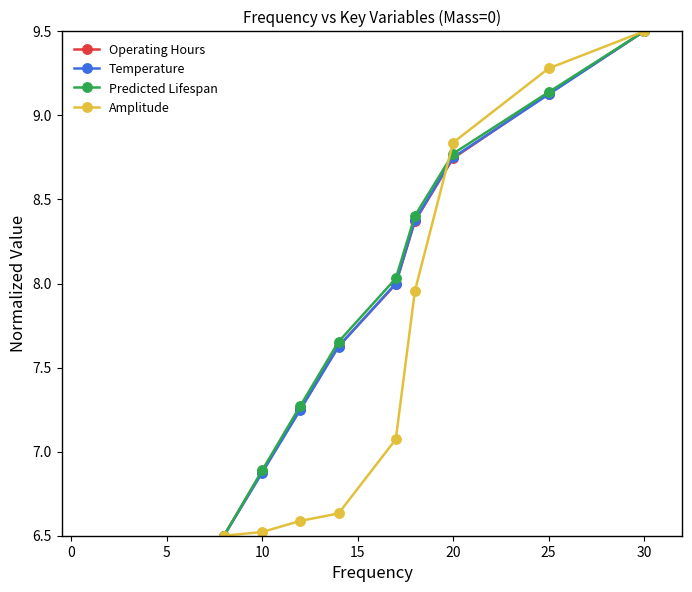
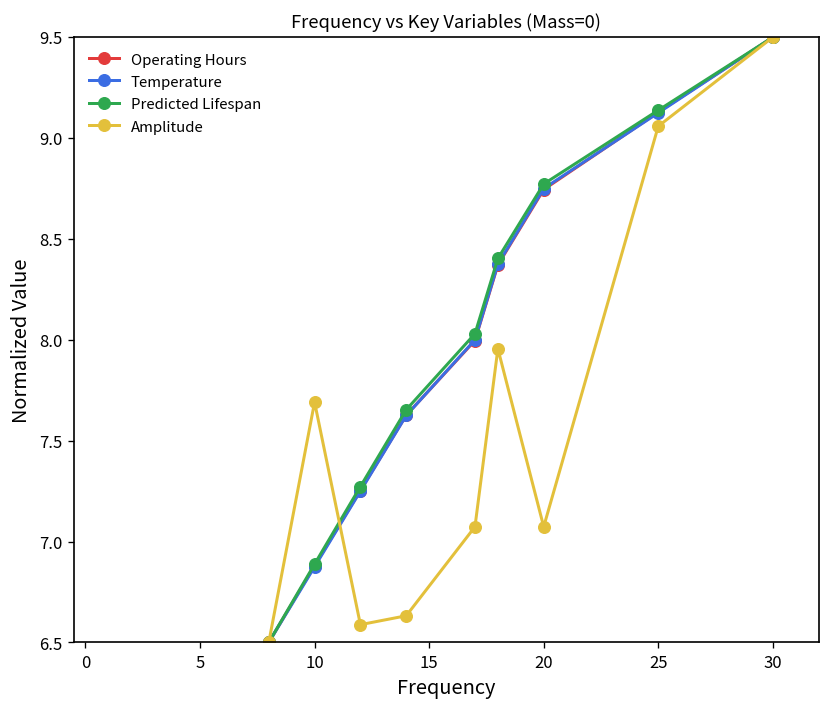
Amplitude, 10: 6.52 -> 7.69
Amplitude, 20: 8.84 -> 7.07
Amplitude, 25: 9.28 -> 9.06
